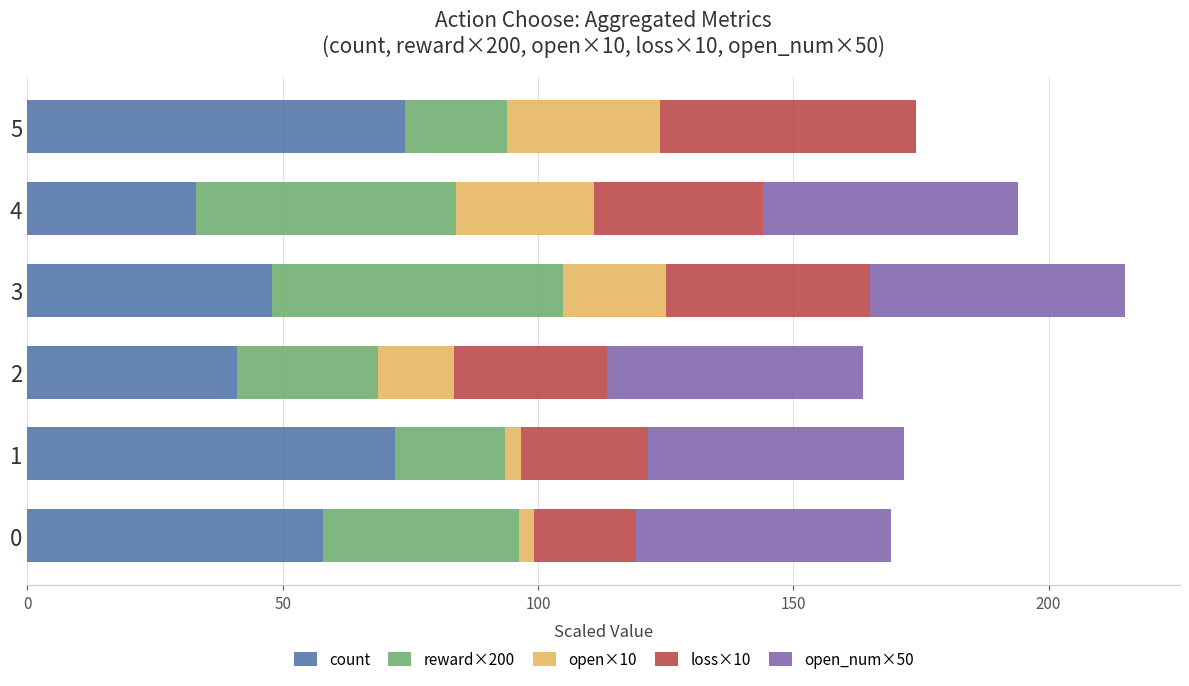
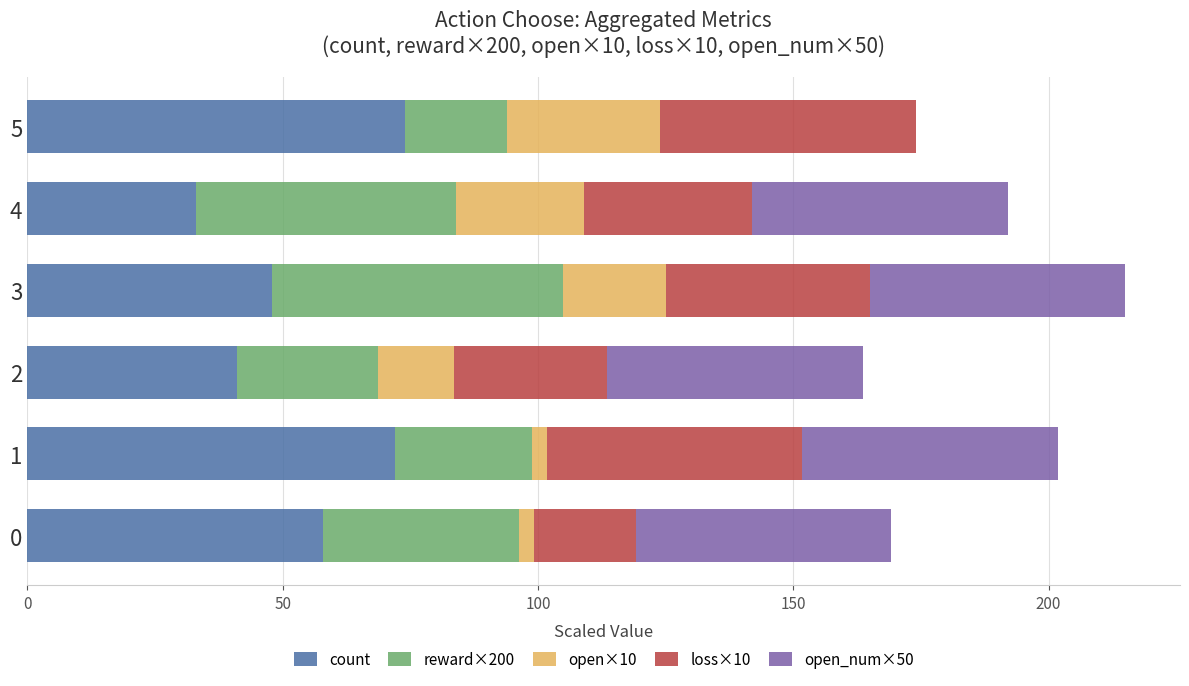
open×10, 4: 27 -> 25
reward×200, 1: 22 -> 27
loss×10, 1: 25 -> 50
